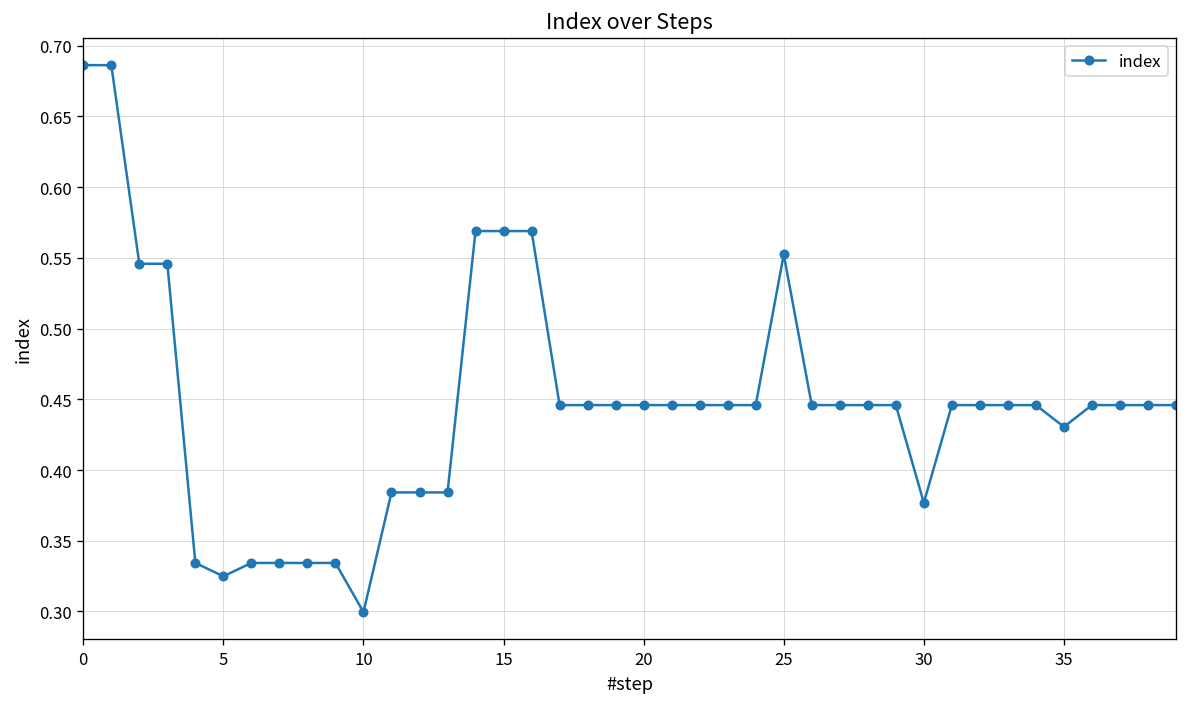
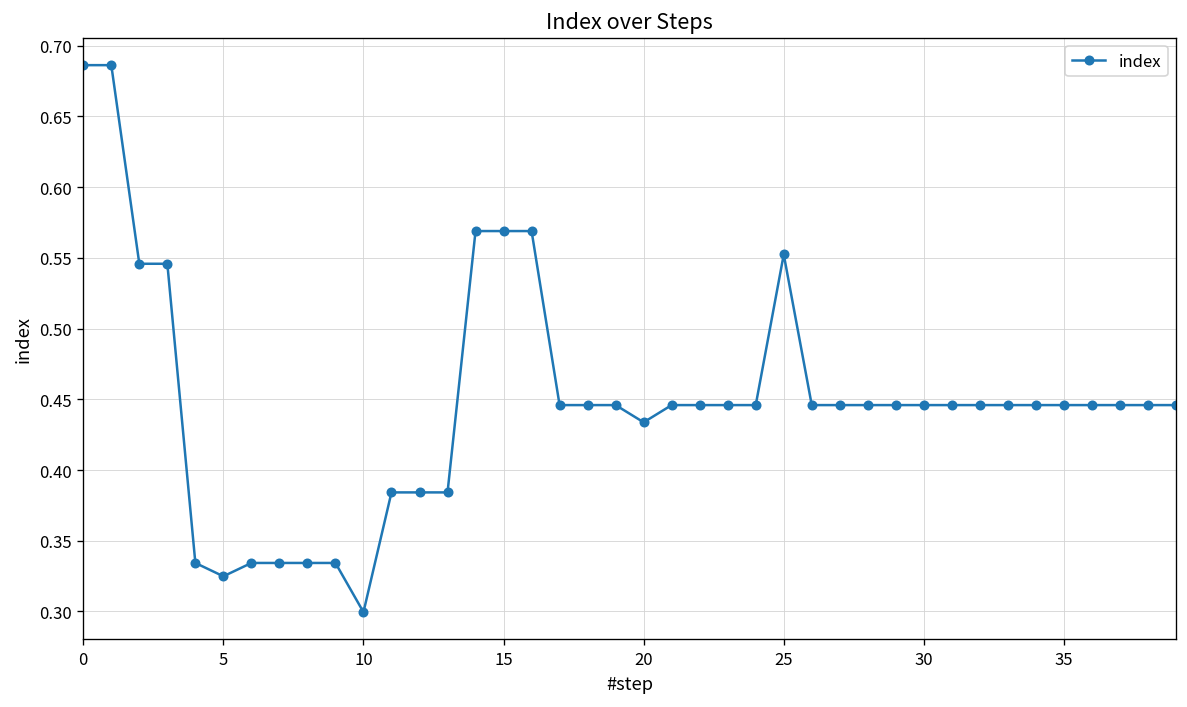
20: 0.446 -> 0.434
30: 0.377 -> 0.446
35: 0.431 -> 0.446
